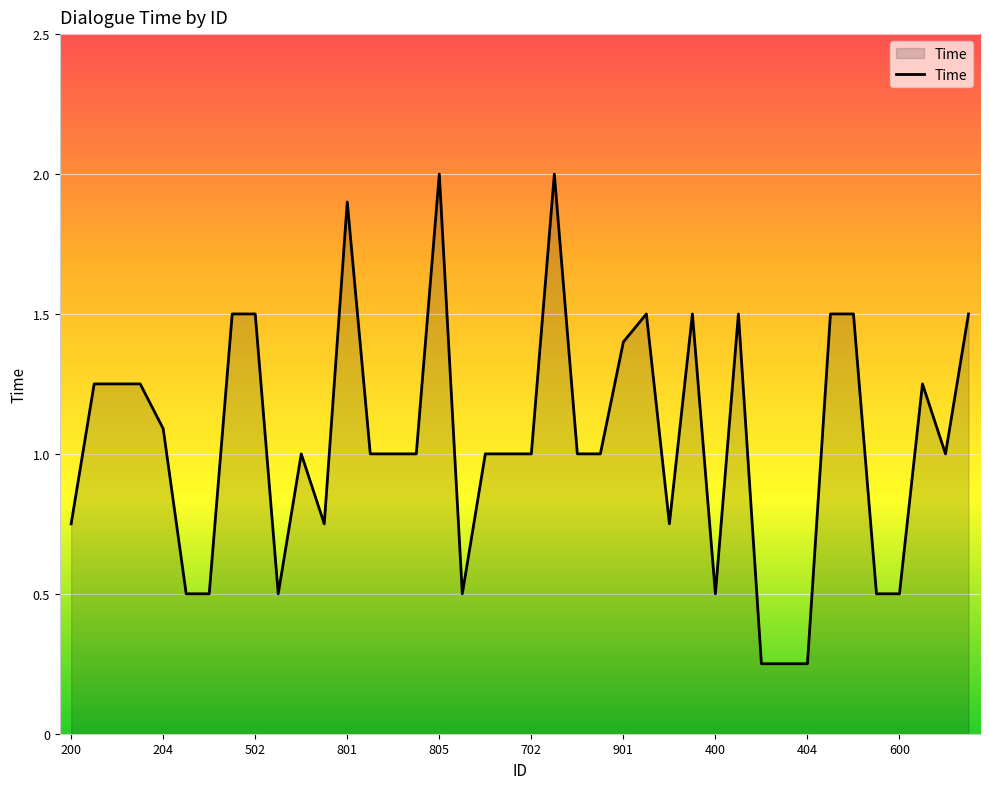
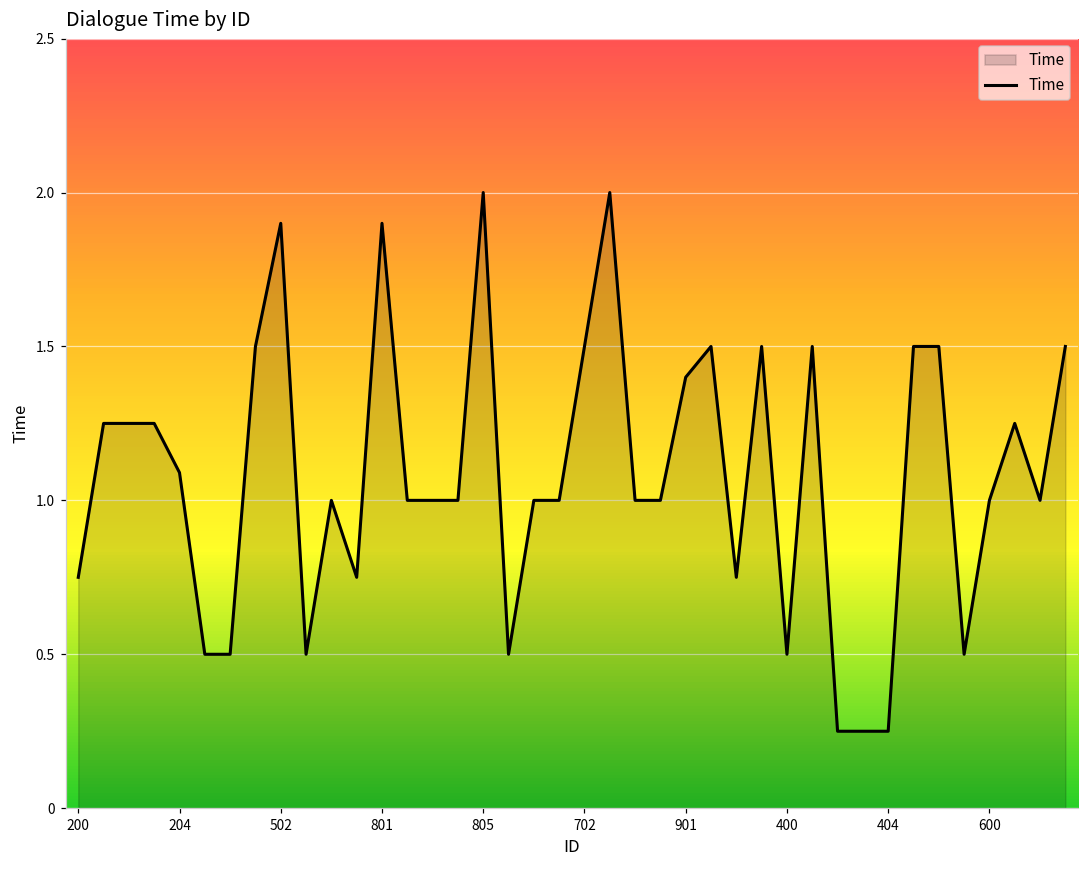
502: 1.5 -> 1.9
702: 1.0 -> 1.5
600: 0.5 -> 1.0
